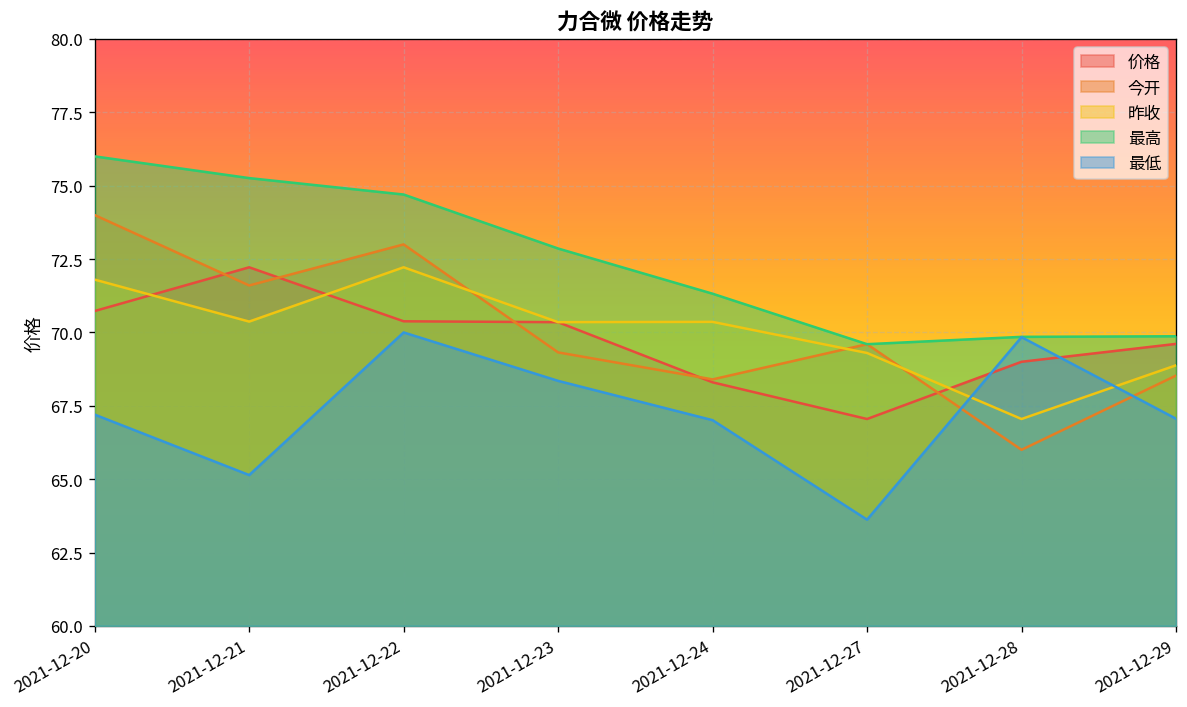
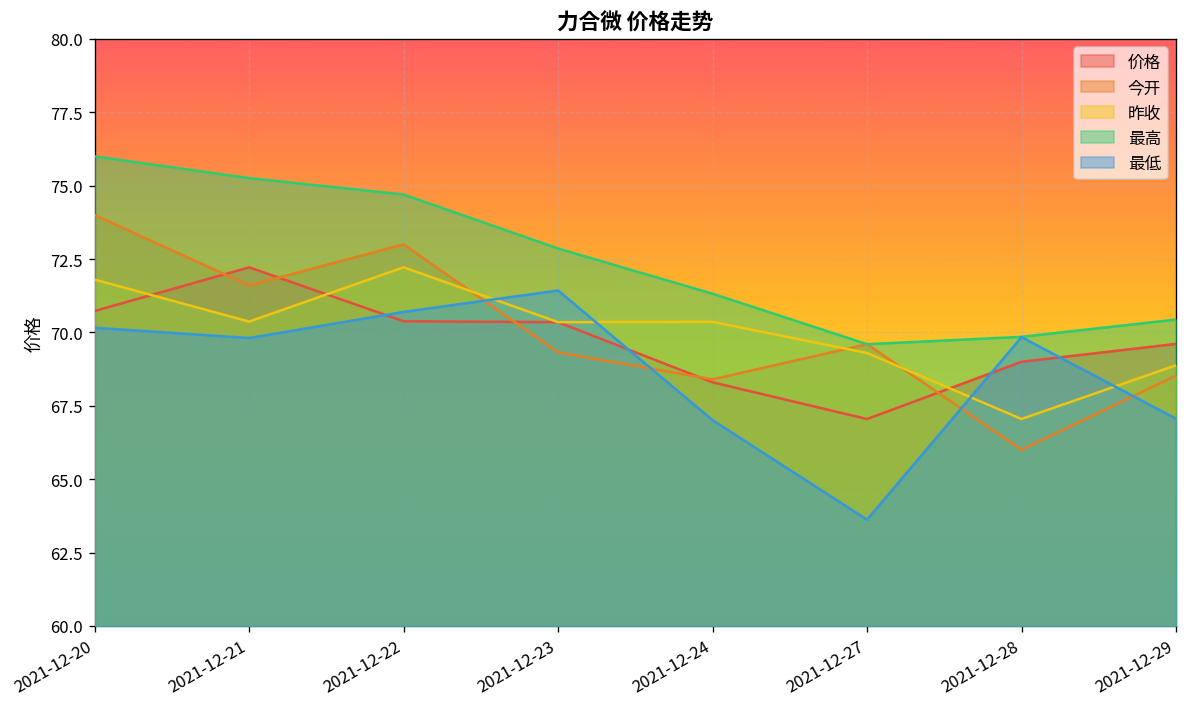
最低, 2021-12-20: 67.2 -> 70.2
最低, 2021-12-21: 65.1 -> 69.8
最低, 2021-12-22: 70.0 -> 70.7
最低, 2021-12-23: 68.4 -> 71.4
最高, 2021-12-29: 69.9 -> 70.4
